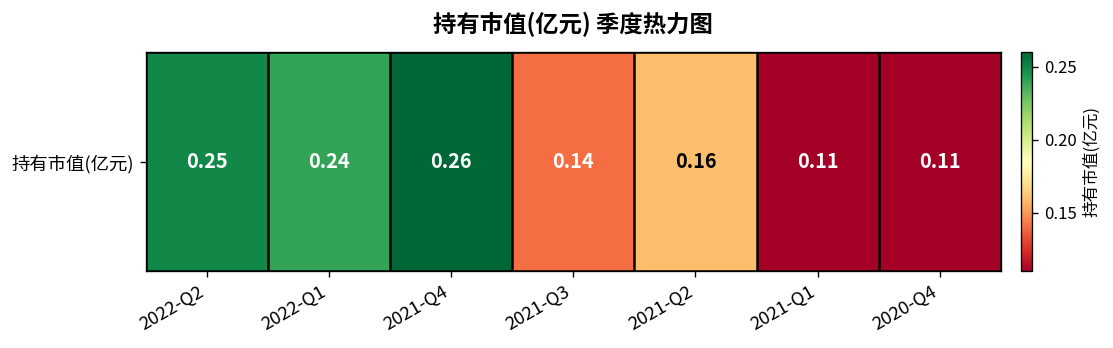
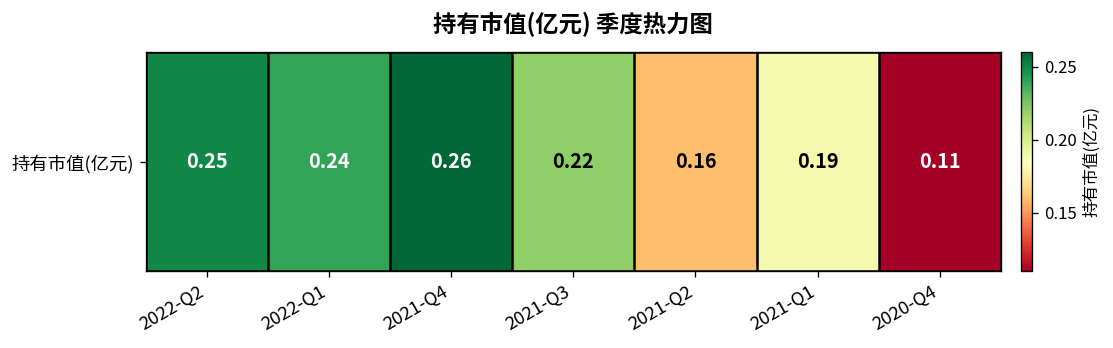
持有市值(亿元), 2021-Q3: 0.14 -> 0.22
持有市值(亿元), 2021-Q1: 0.11 -> 0.19
